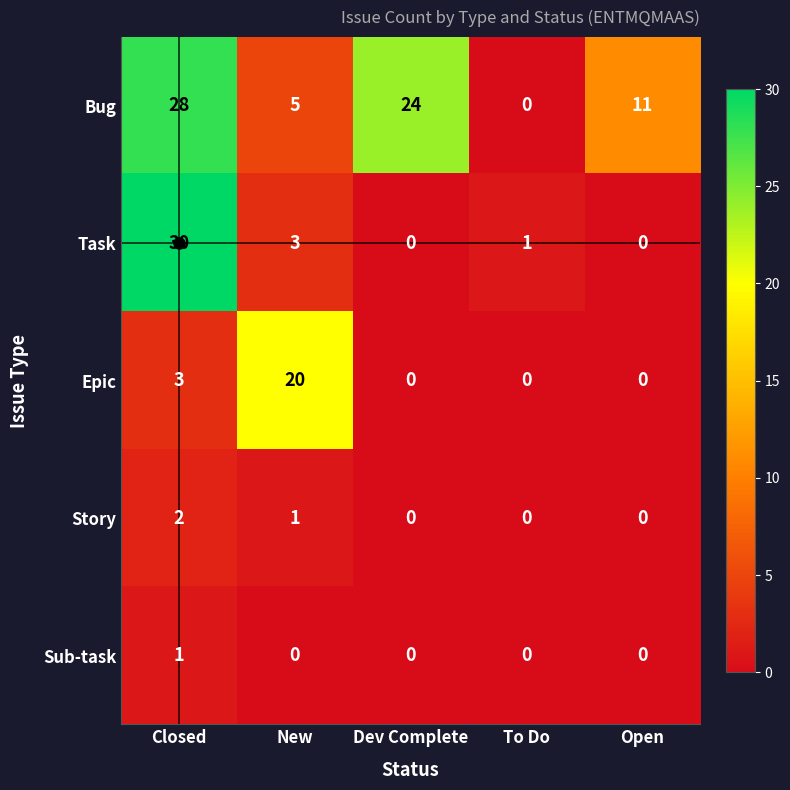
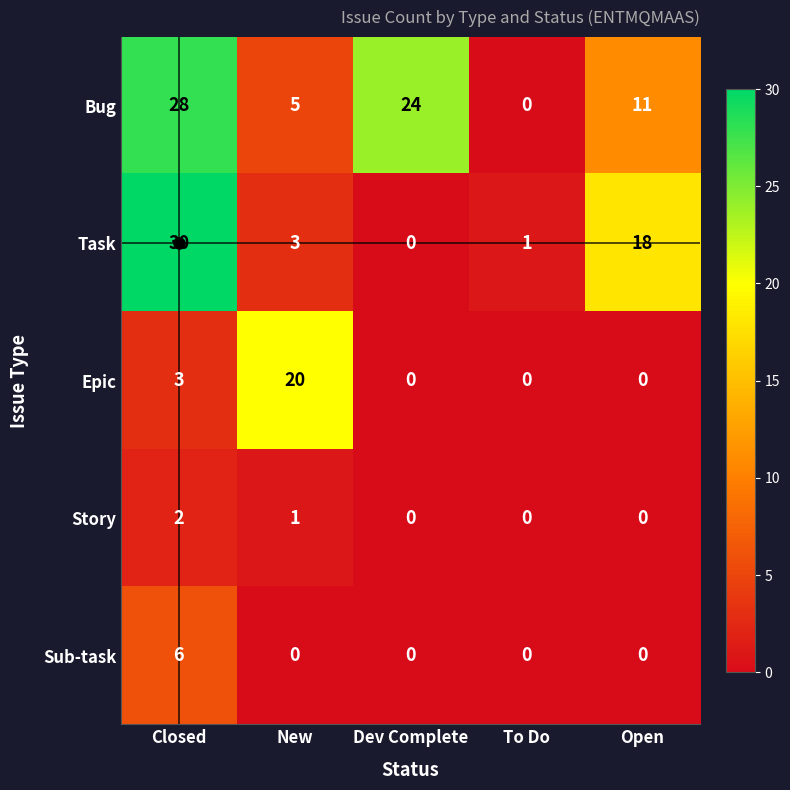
Task, Open: 0 -> 18
Sub-task, Closed: 1 -> 6
